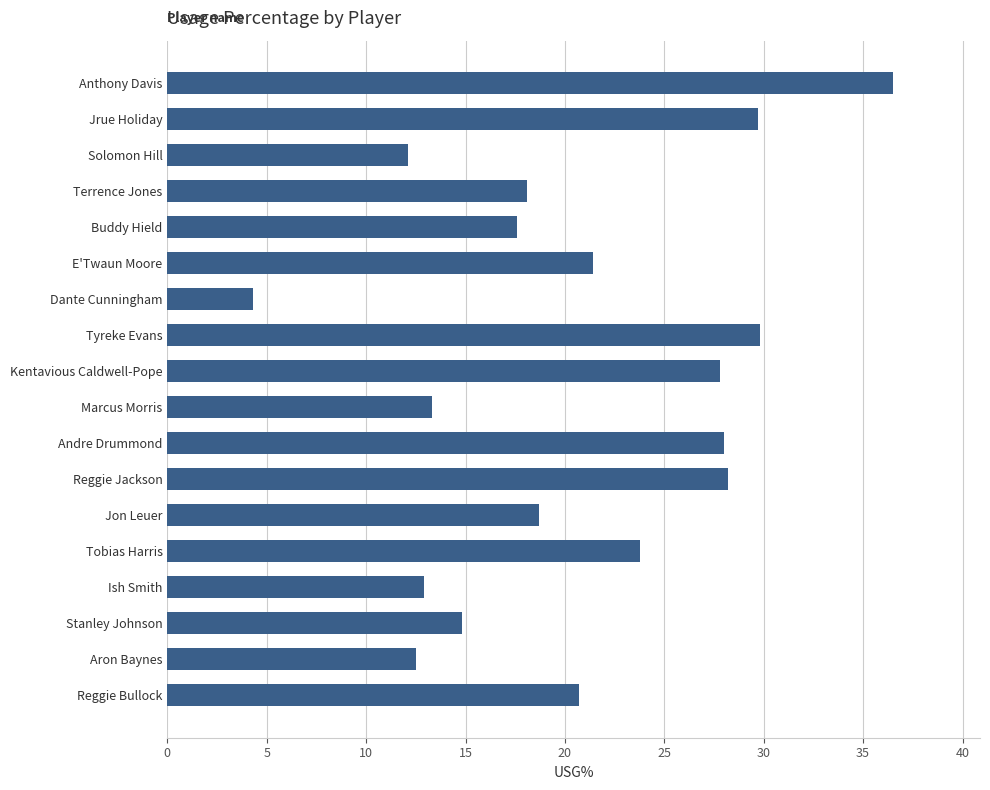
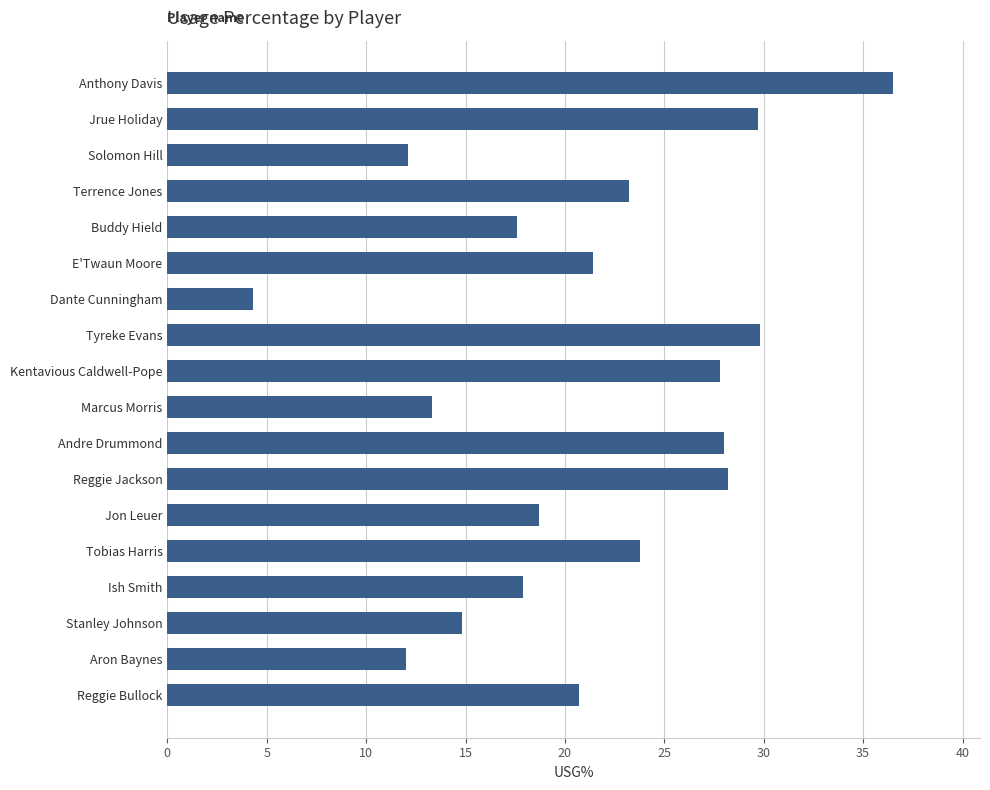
Terrence Jones: 18.1 -> 23.2
Ish Smith: 12.9 -> 17.9
Aron Baynes: 12.5 -> 12.0
